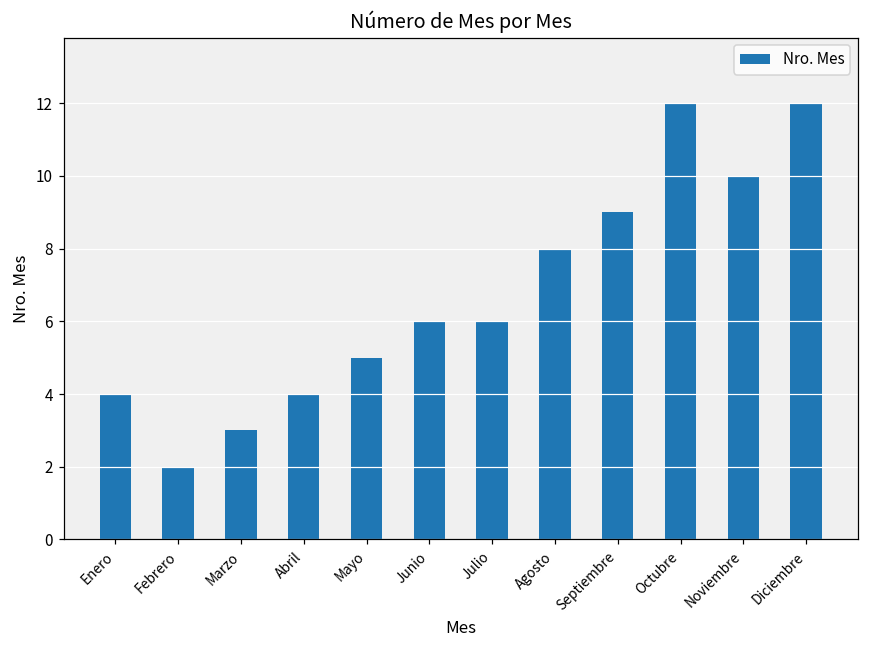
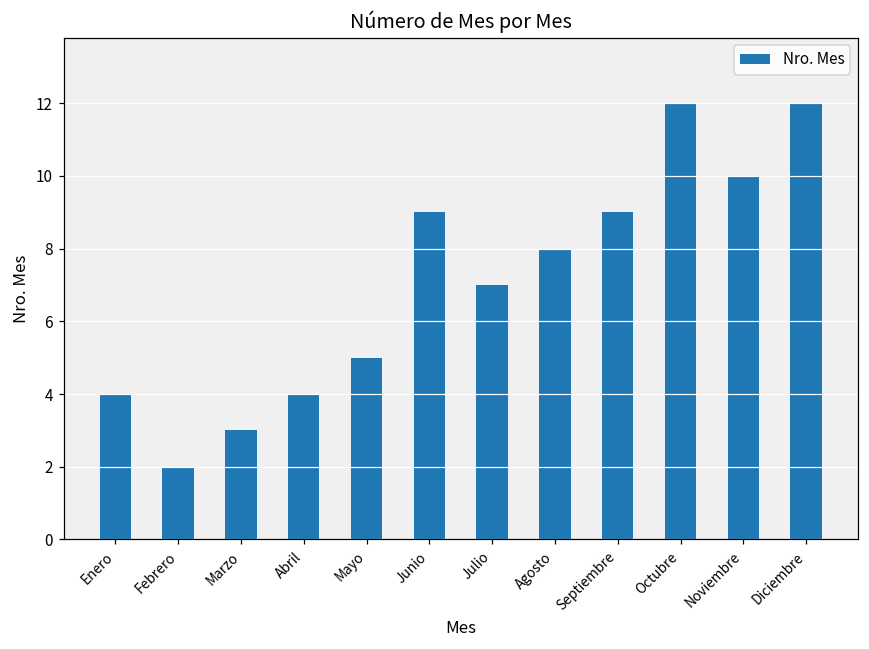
Junio: 6 -> 9
Julio: 6 -> 7
